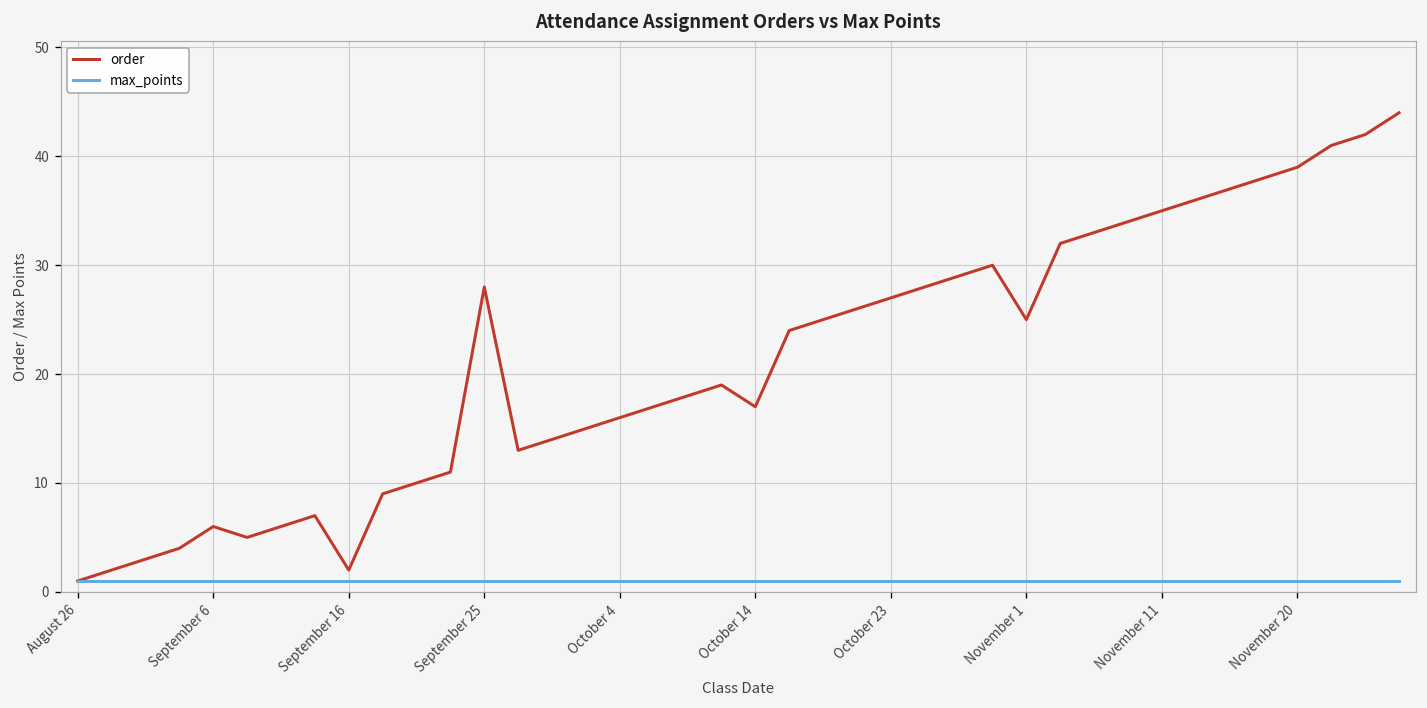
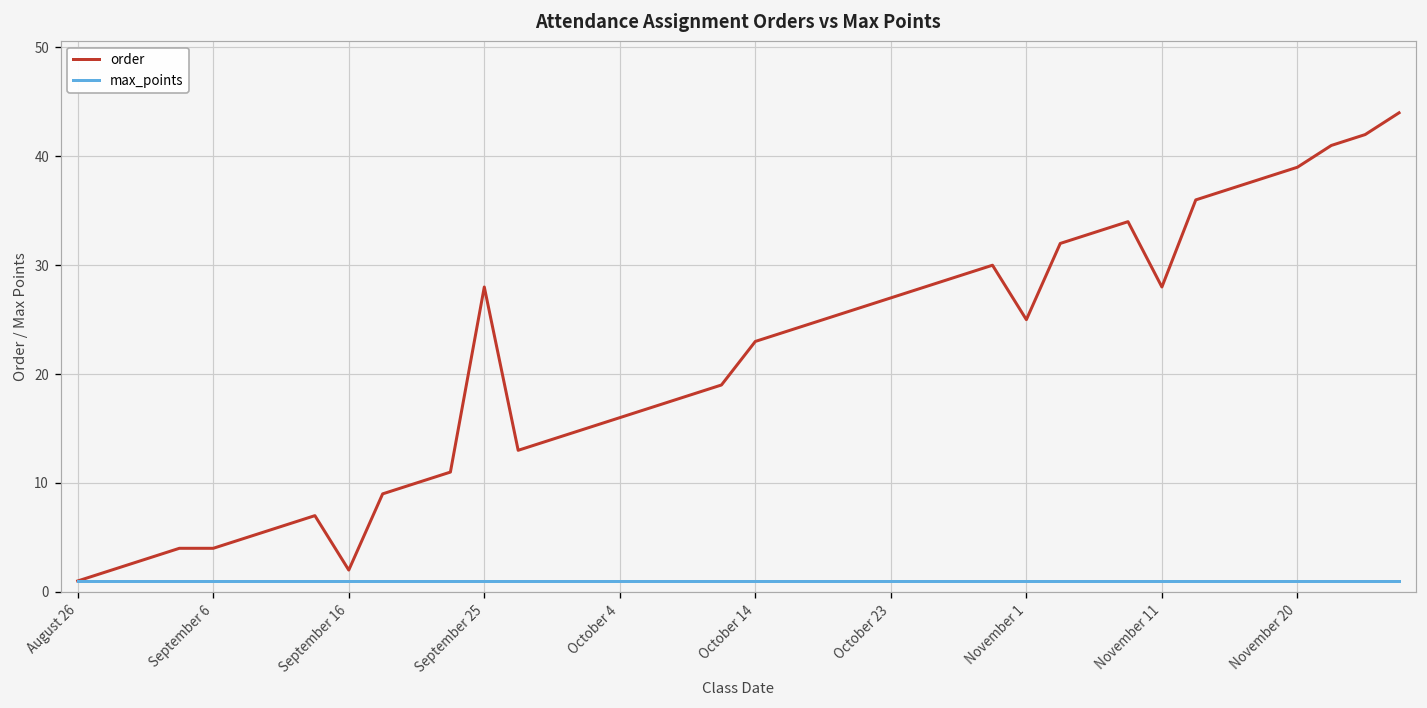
order, September 6: 6 -> 4
order, October 14: 17 -> 23
order, November 11: 35 -> 28
